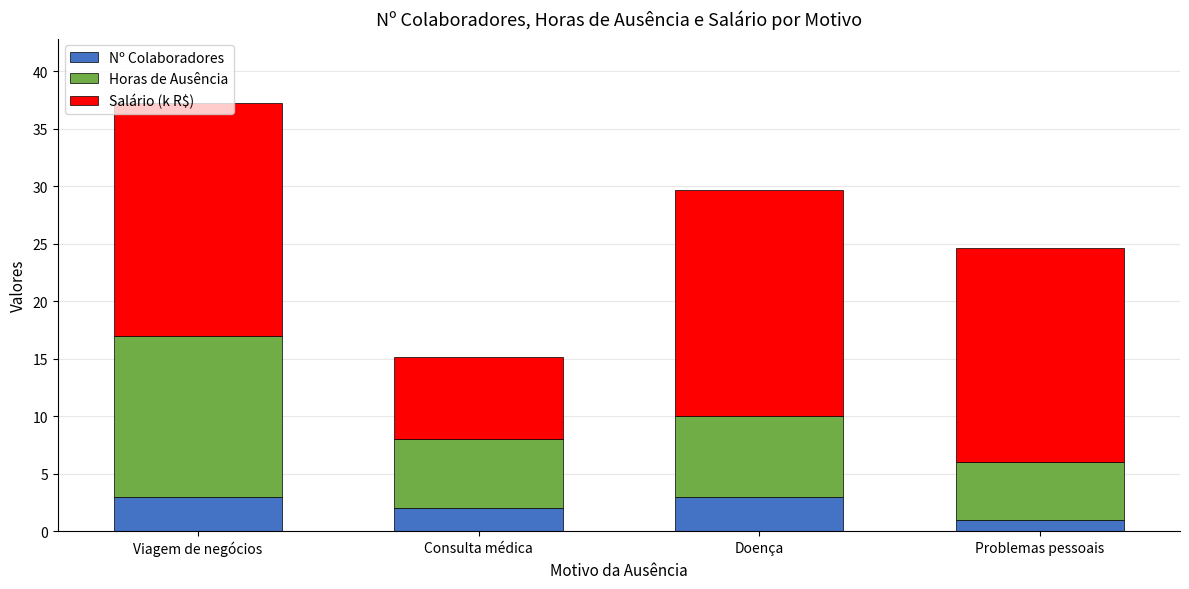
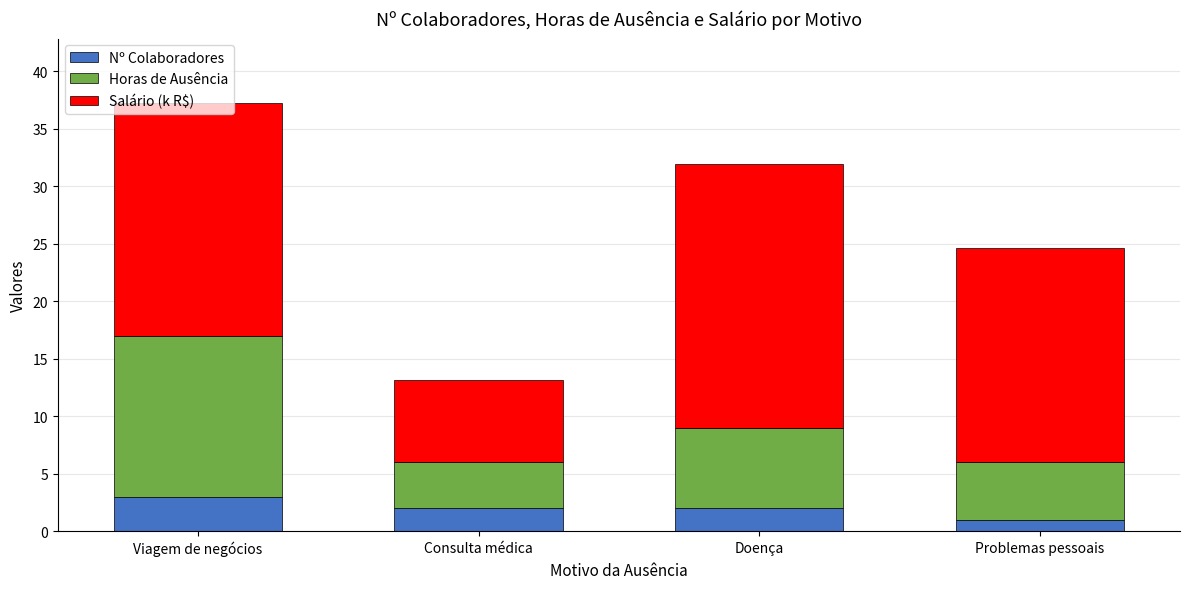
Horas de Ausência, Consulta médica: 6 -> 4
Nº Colaboradores, Doença: 3 -> 2
Salário (k R$), Doença: 19.6 -> 22.9
